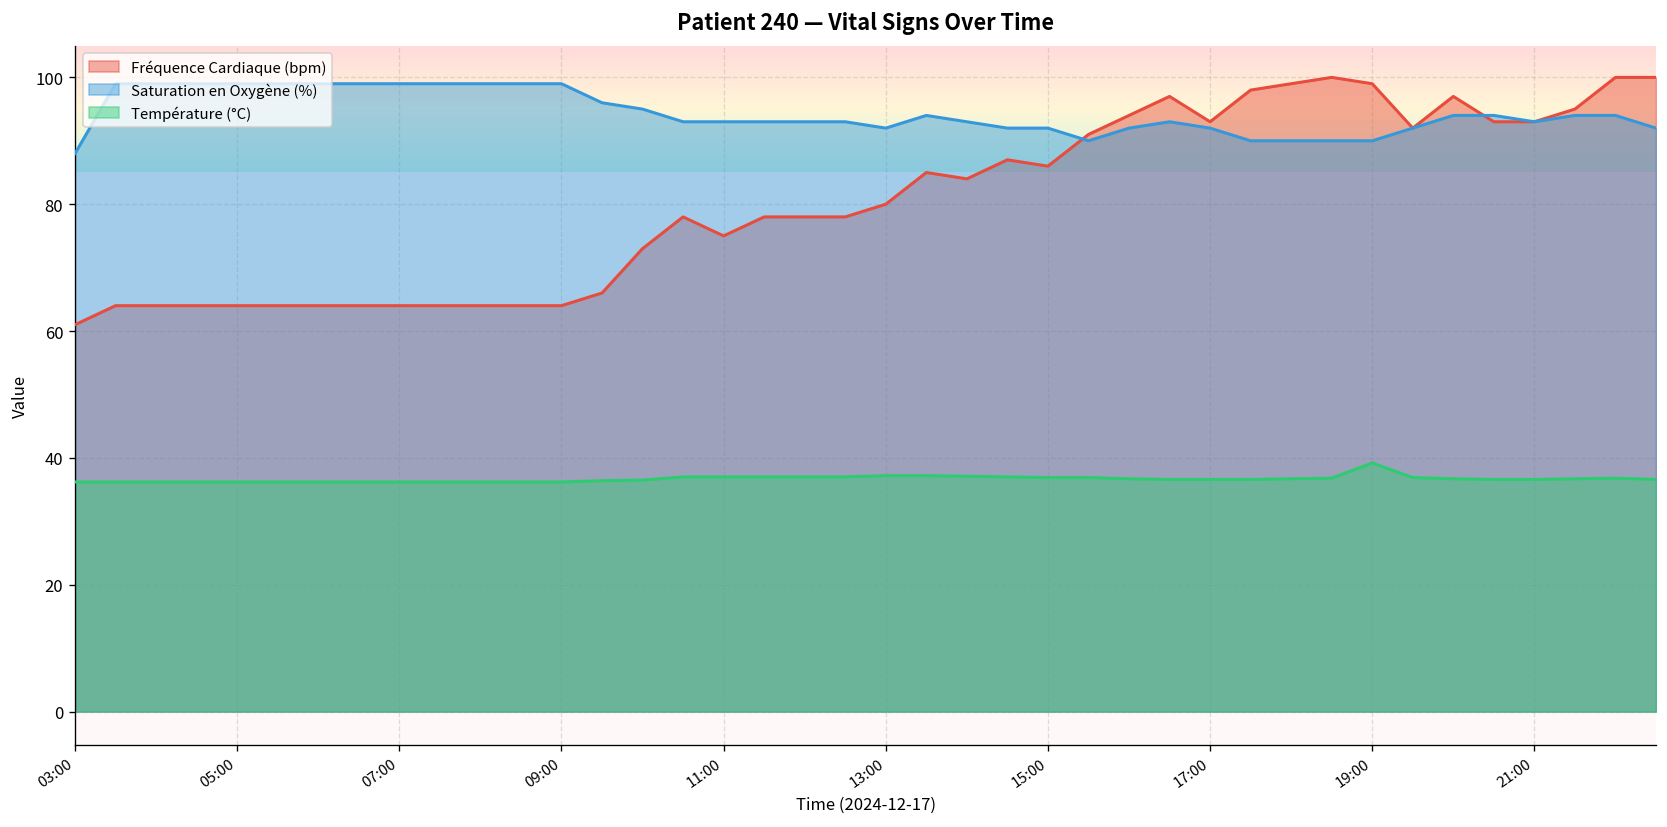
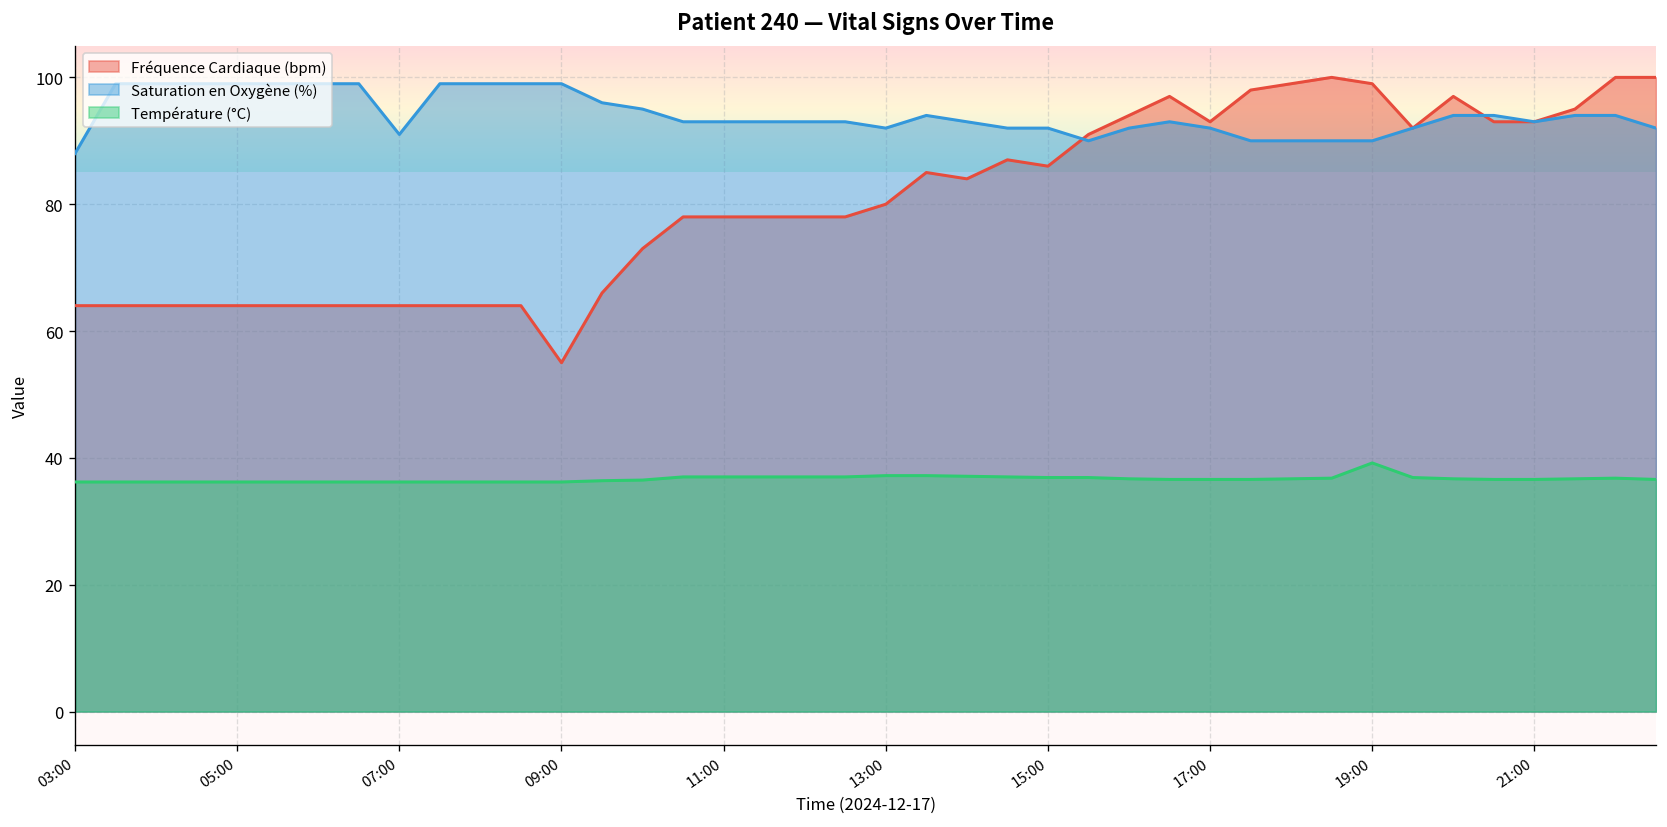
Fréquence Cardiaque (bpm), 03:00: 61 -> 64
Saturation en Oxygène (%), 07:00: 99 -> 91
Fréquence Cardiaque (bpm), 09:00: 64 -> 55
Fréquence Cardiaque (bpm), 11:00: 75 -> 78
